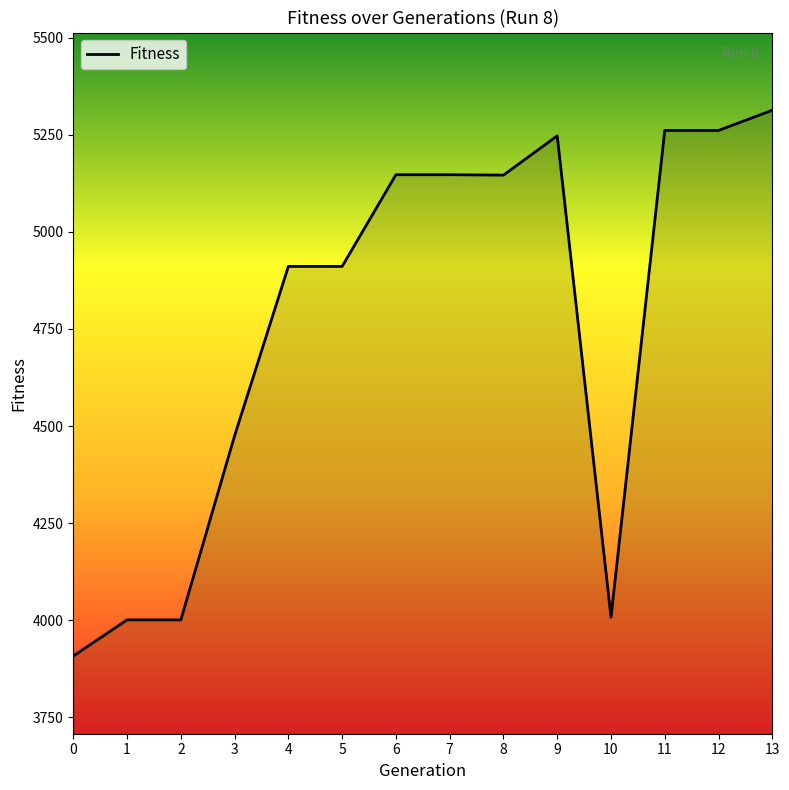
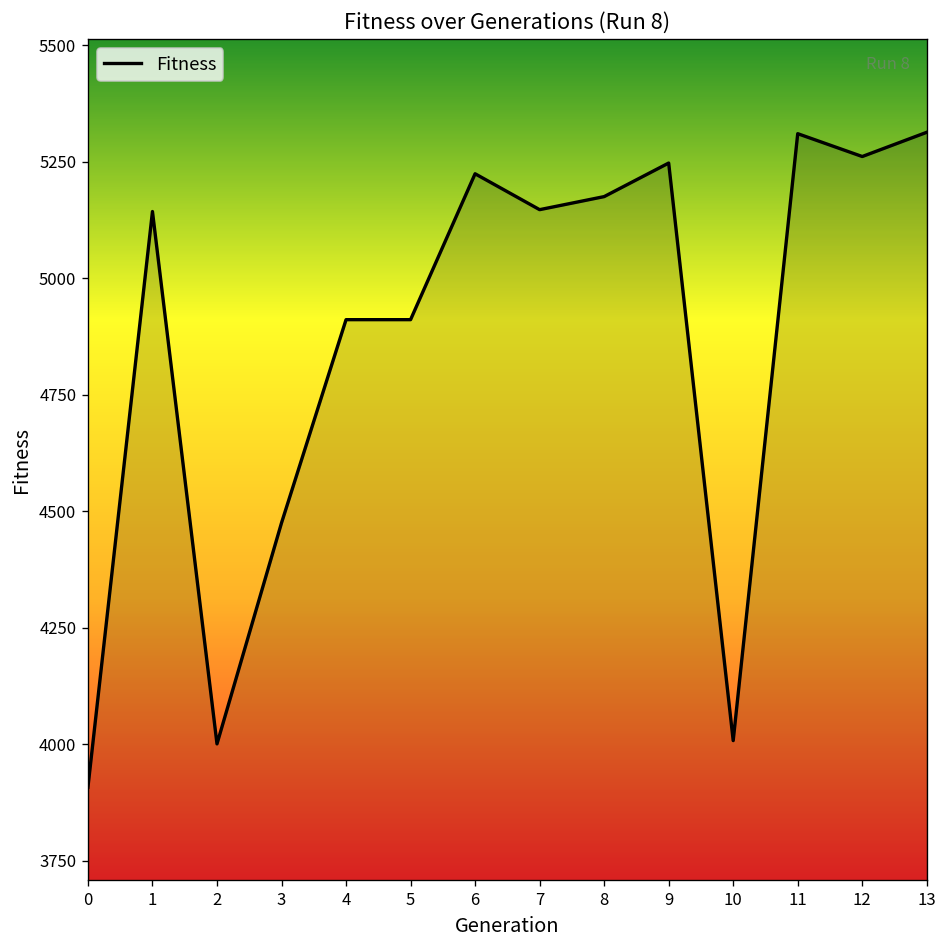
1: 4000 -> 5140
6: 5150 -> 5220
8: 5150 -> 5180
11: 5260 -> 5310
